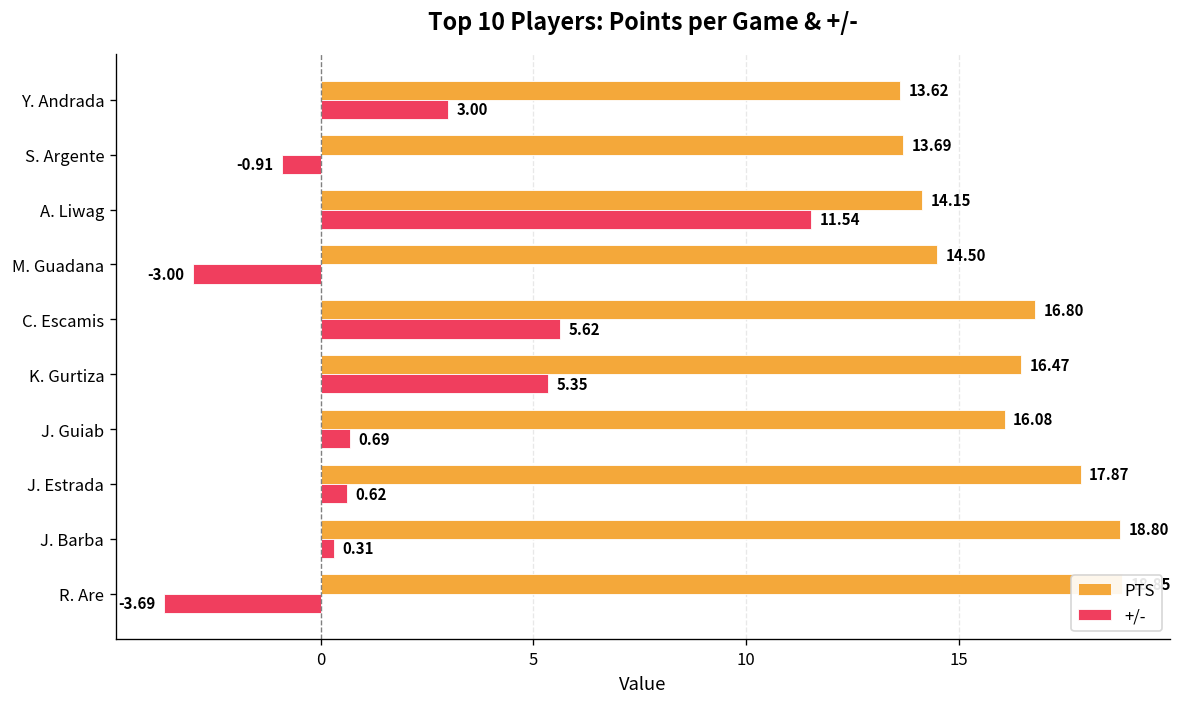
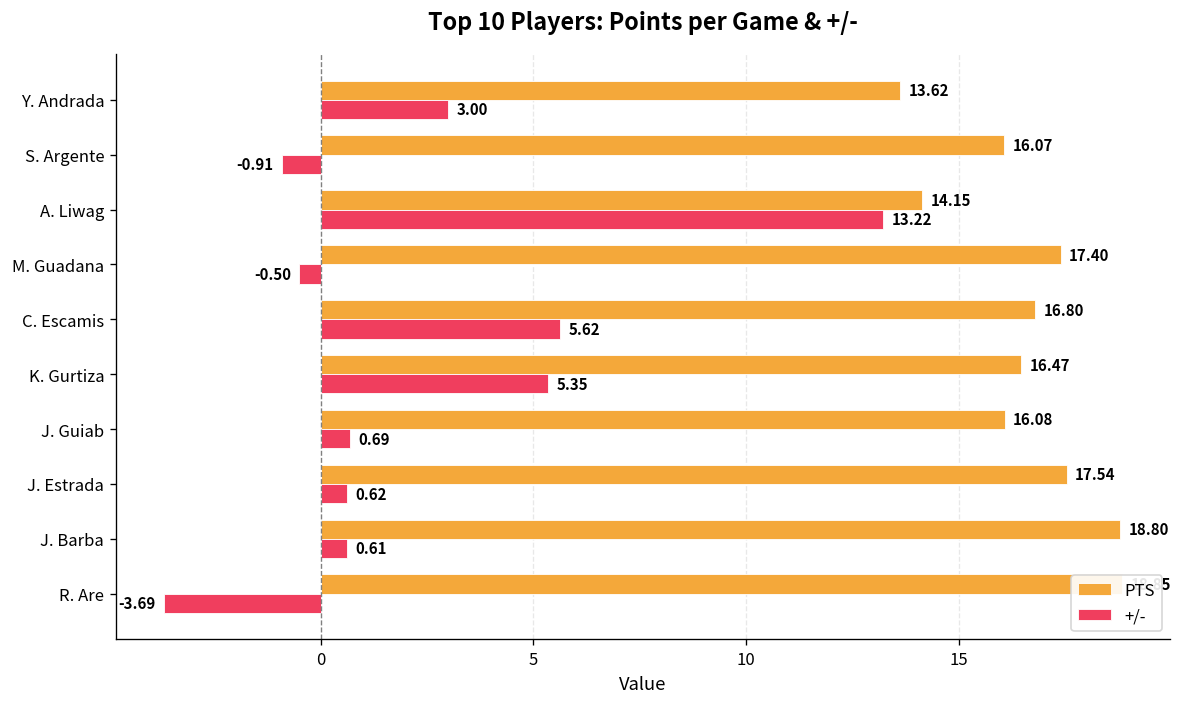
PTS, S. Argente: 13.69 -> 16.07
+/-, A. Liwag: 11.54 -> 13.22
PTS, M. Guadana: 14.50 -> 17.40
+/-, M. Guadana: -3.00 -> -0.50
PTS, J. Estrada: 17.87 -> 17.54
+/-, J. Barba: 0.31 -> 0.61
